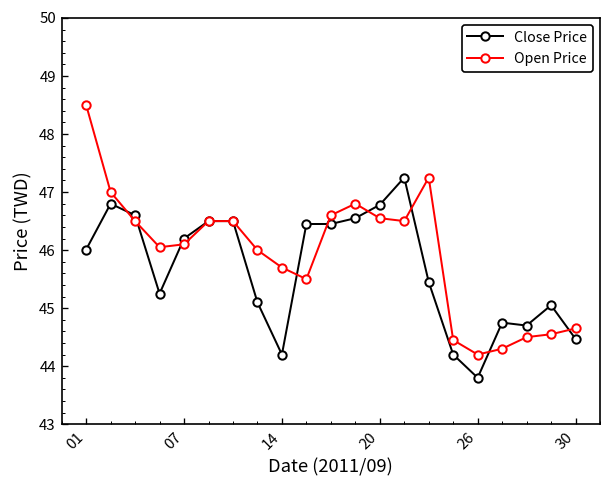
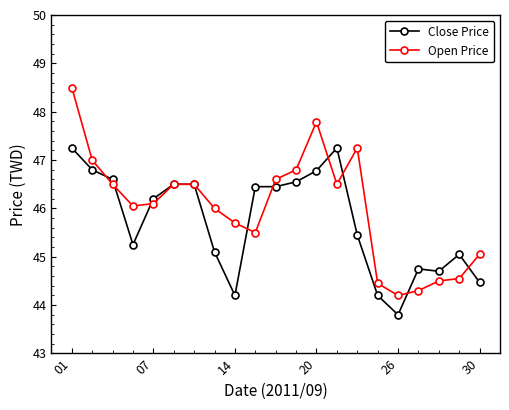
Close Price, 01: 46.0 -> 47.3
Open Price, 20: 46.6 -> 47.8
Open Price, 30: 44.7 -> 45.1
